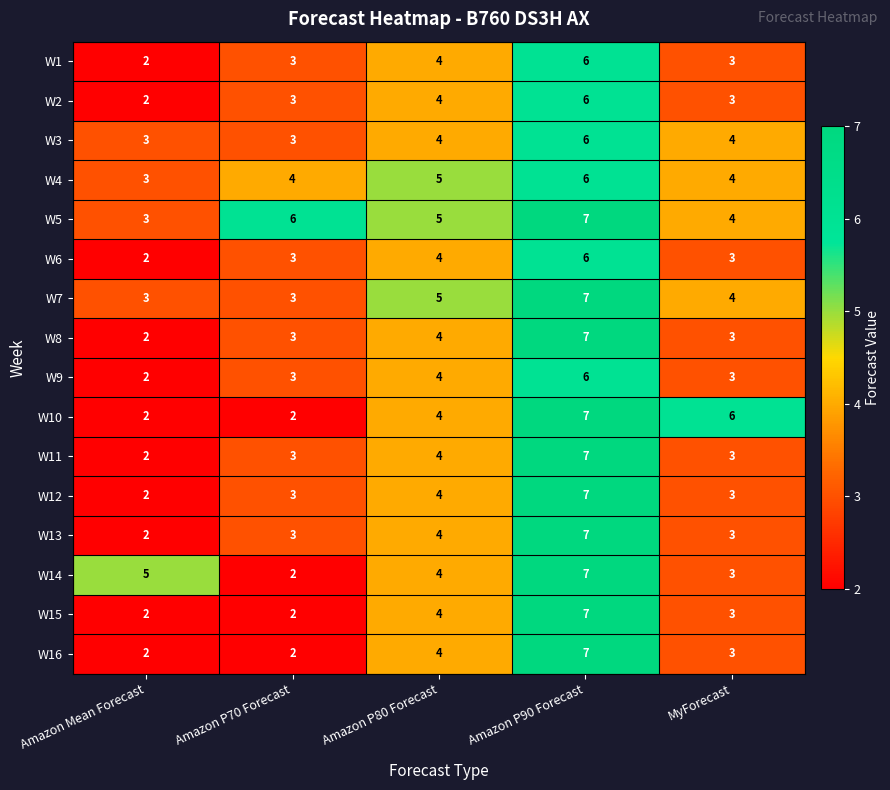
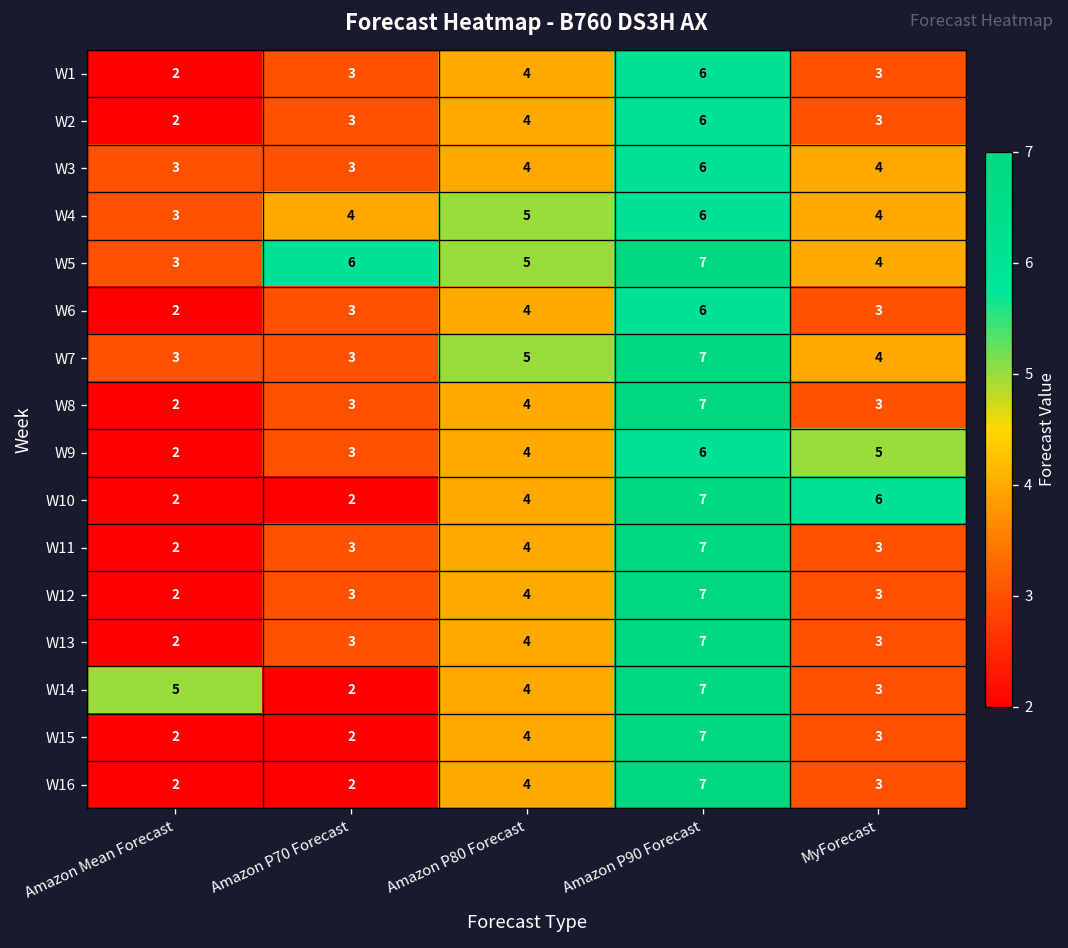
W9, MyForecast: 3 -> 5
